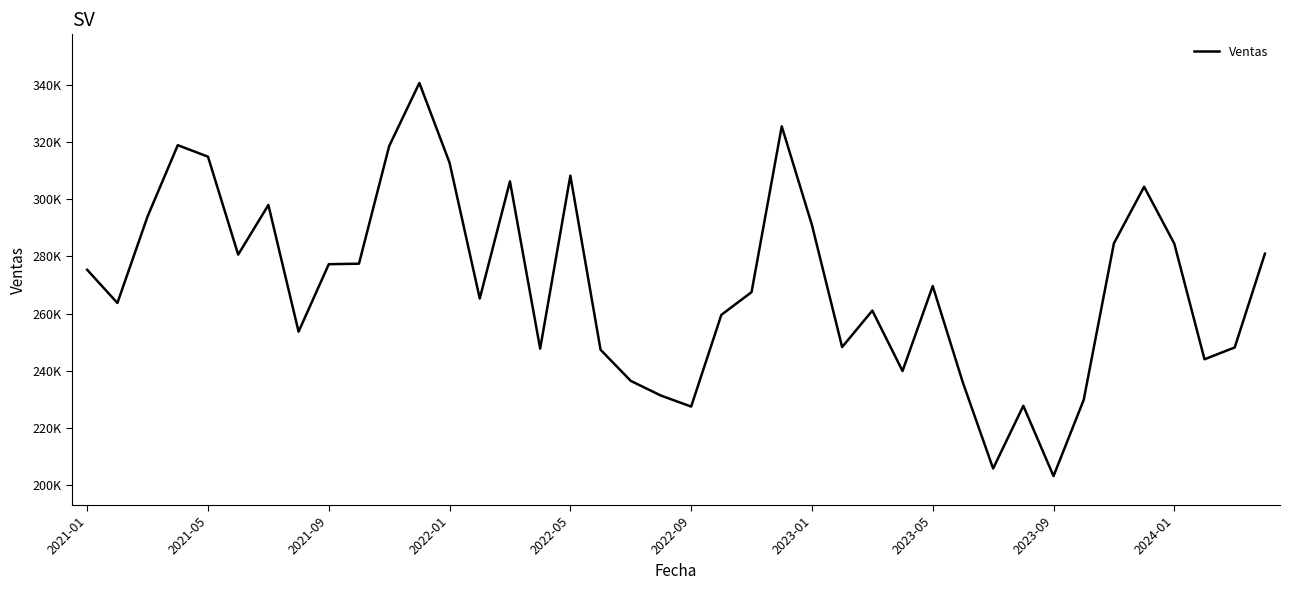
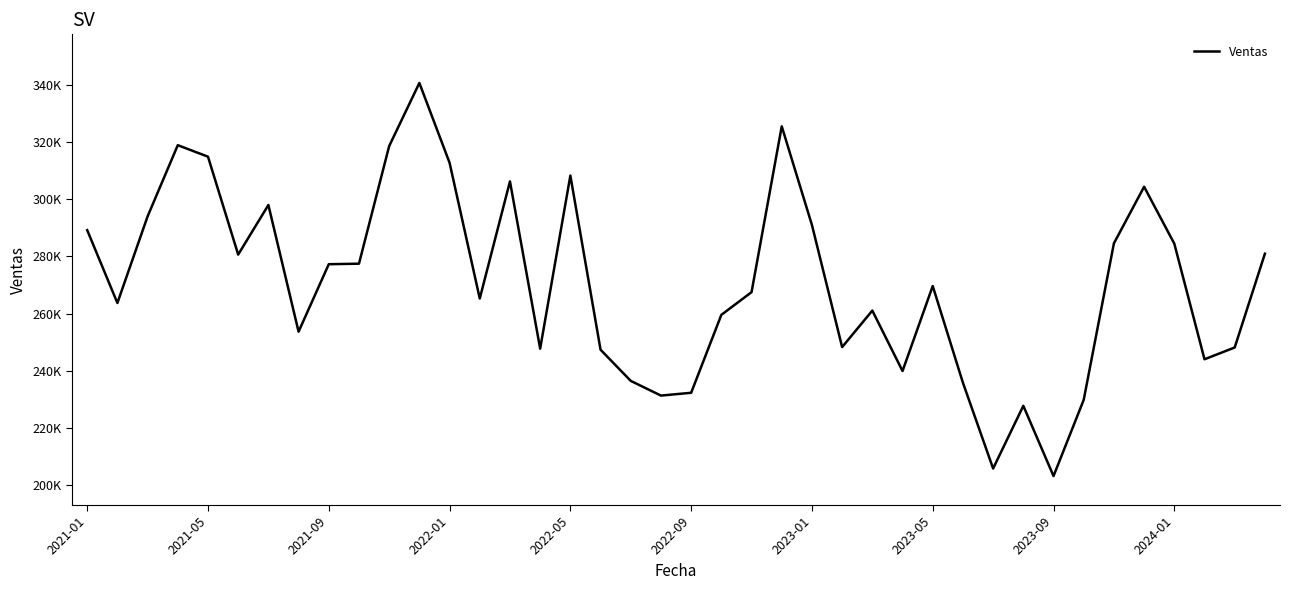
2021-01: 275000 -> 289000
2022-09: 227000 -> 232000
